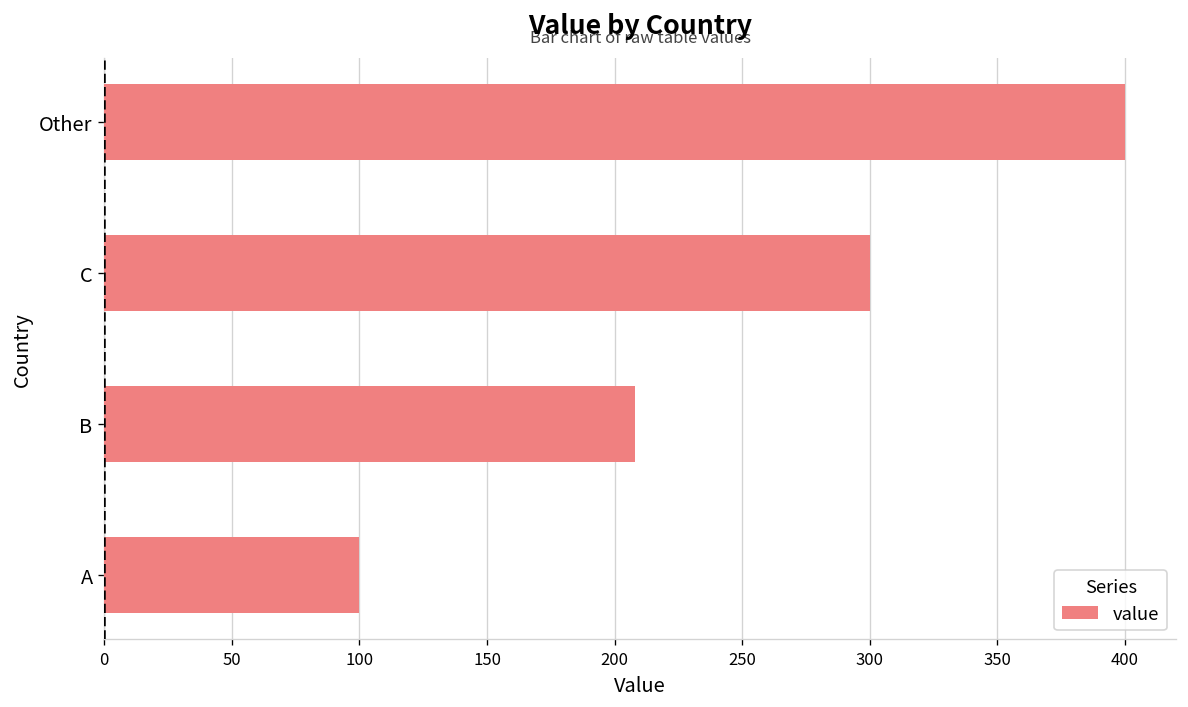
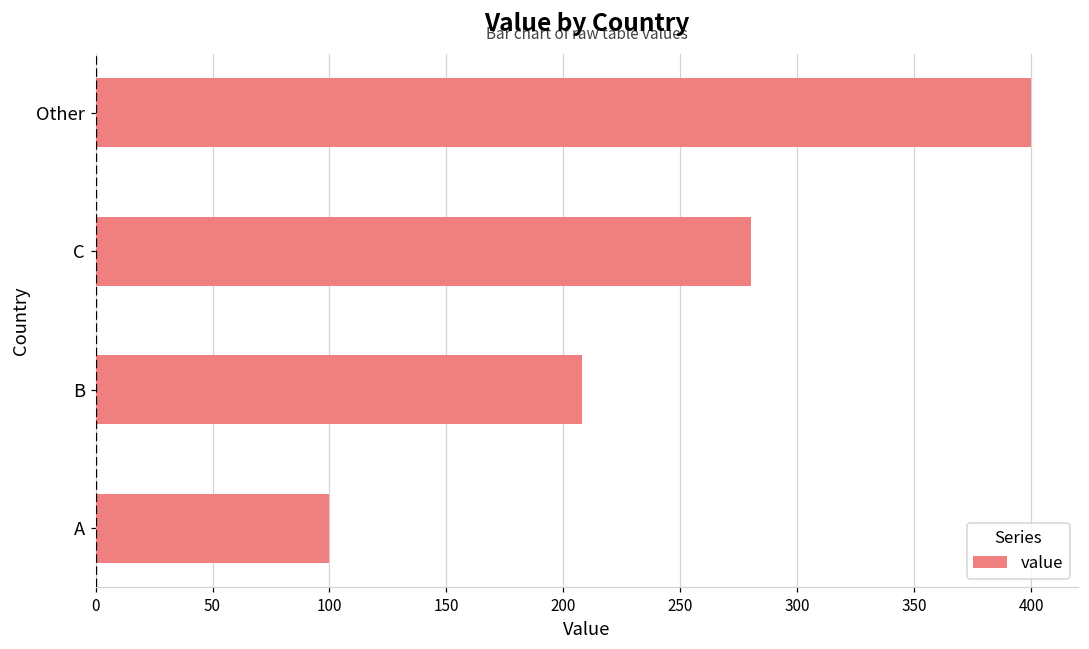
C: 300 -> 280
